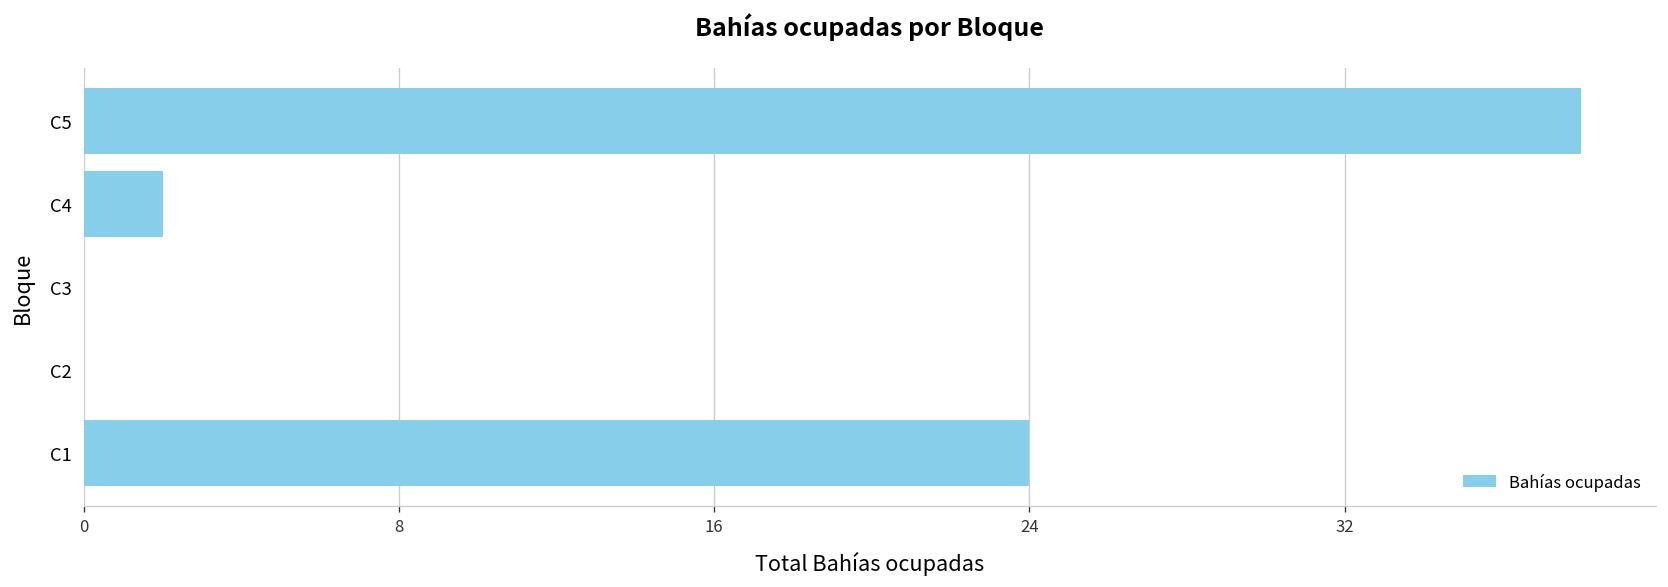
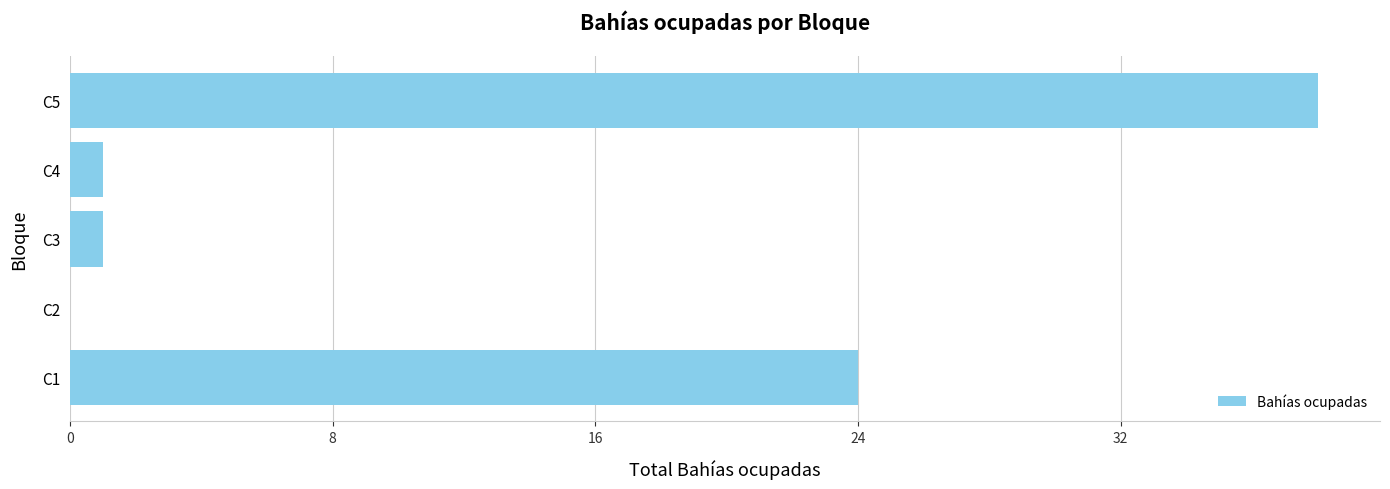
C4: 2 -> 1
C3: 0 -> 1
